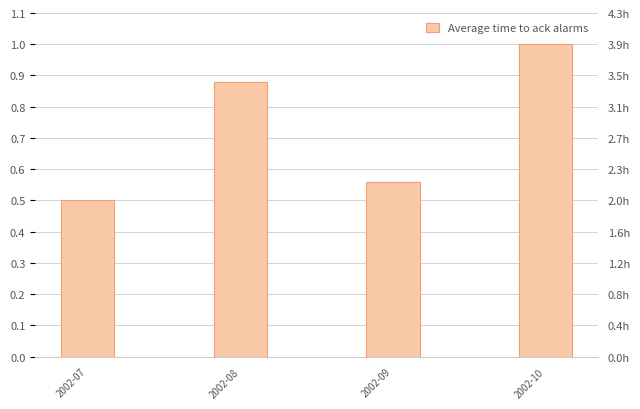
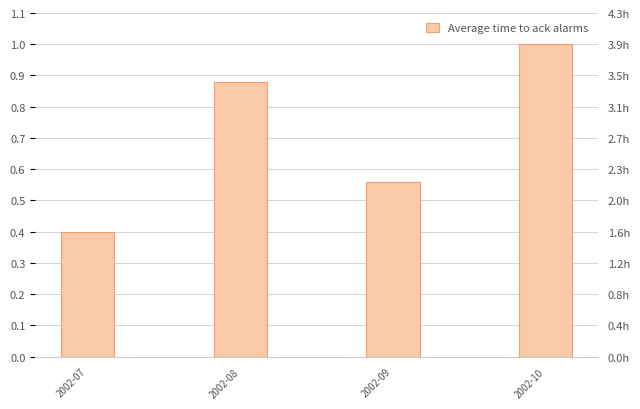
2002-07: 0.5 -> 0.4
